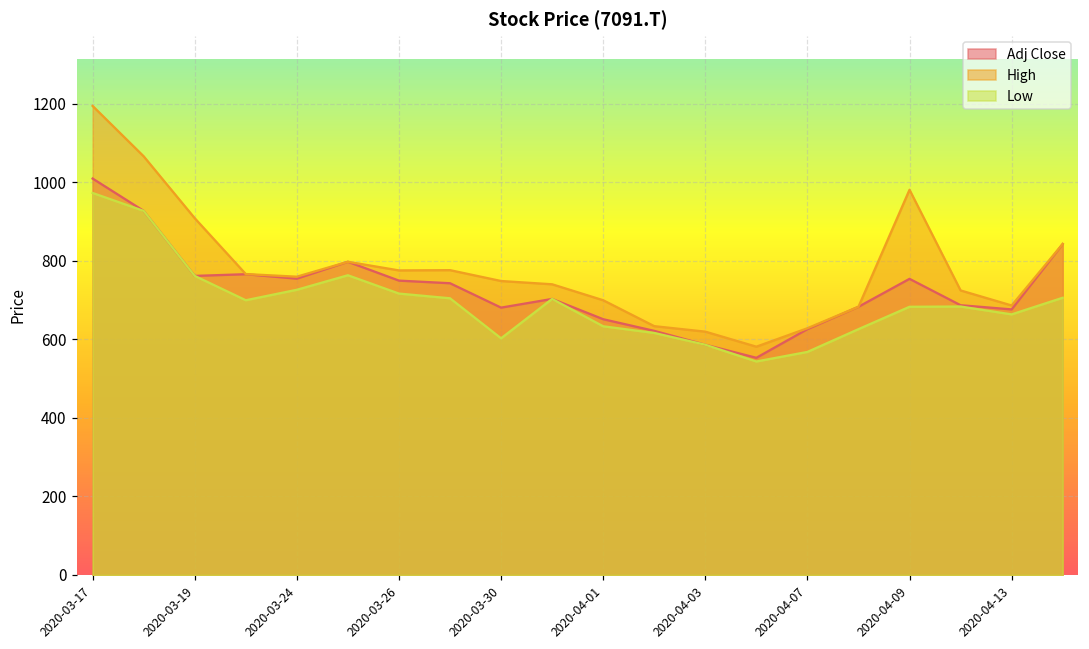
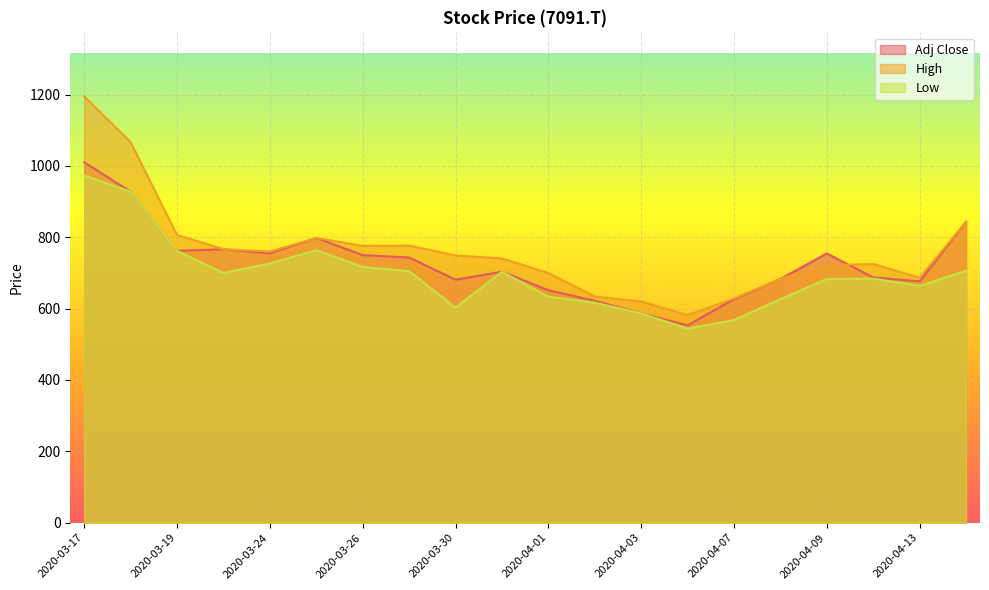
High, 2020-03-19: 910 -> 810
High, 2020-04-09: 980 -> 720
